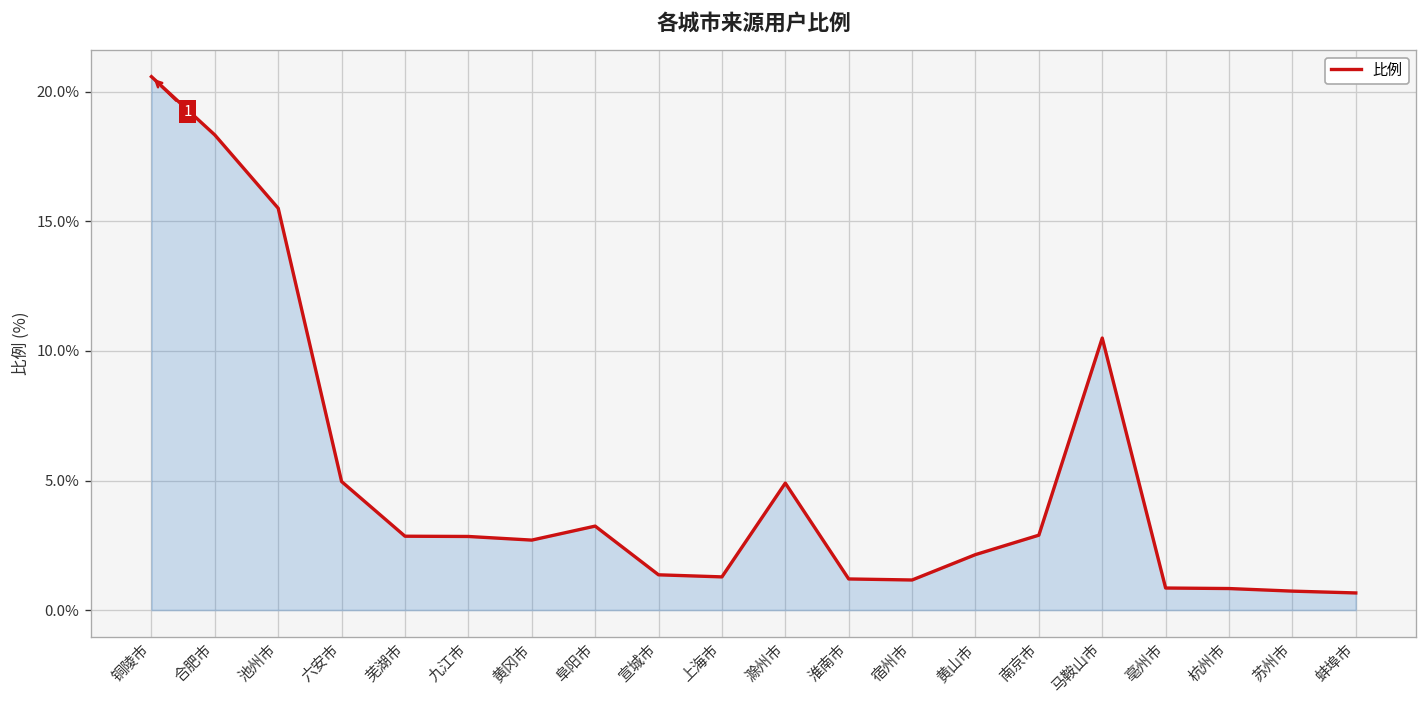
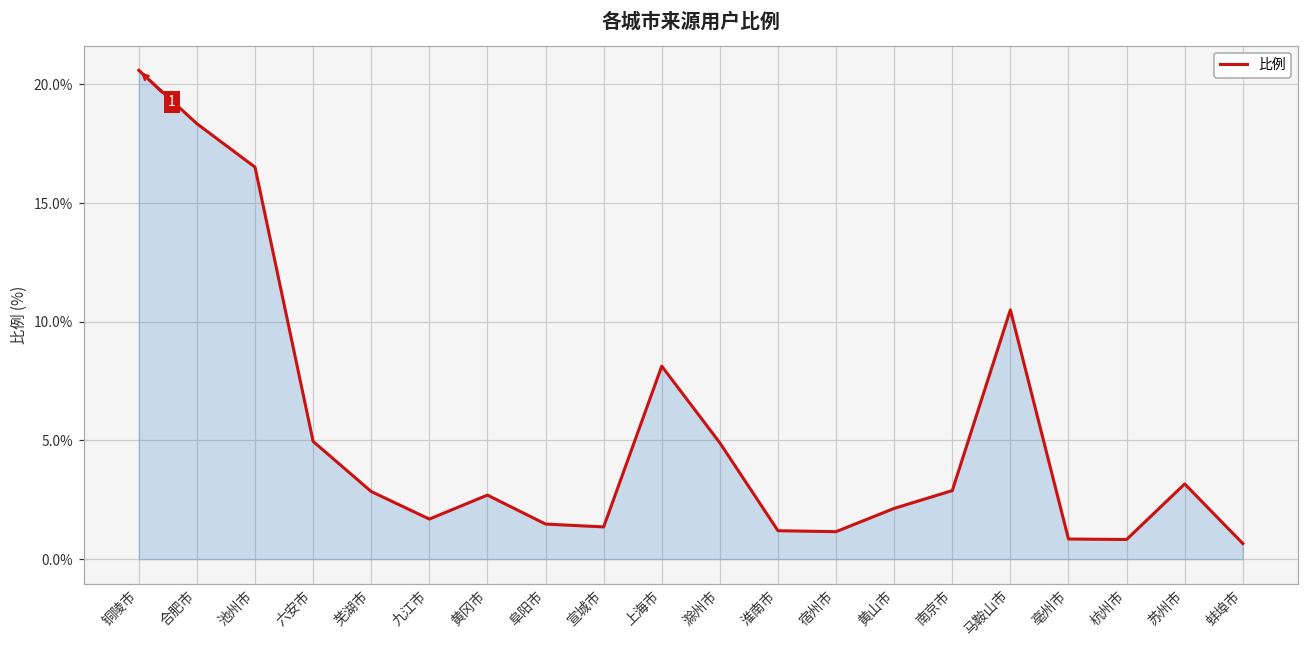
池州市: 15.5% -> 16.5%
九江市: 2.8% -> 1.7%
阜阳市: 3.2% -> 1.5%
上海市: 1.3% -> 8.1%
苏州市: 0.7% -> 3.2%
